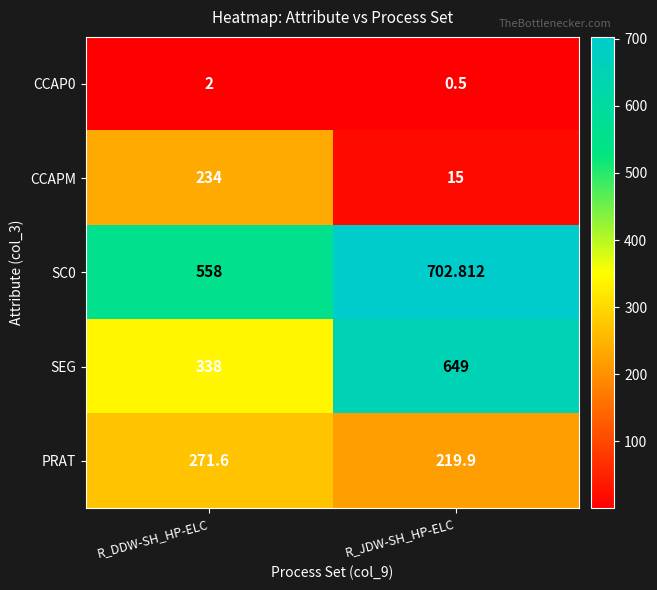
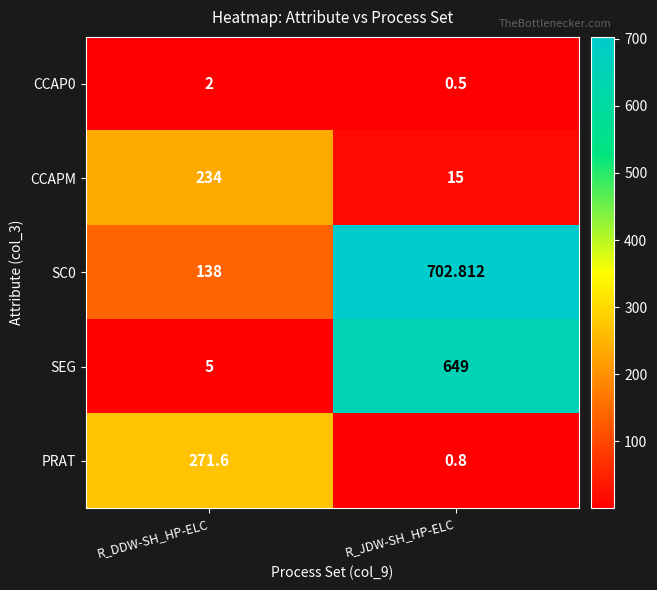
SC0, R_DDW-SH_HP-ELC: 558 -> 138
SEG, R_DDW-SH_HP-ELC: 338 -> 5
PRAT, R_JDW-SH_HP-ELC: 219.9 -> 0.8
